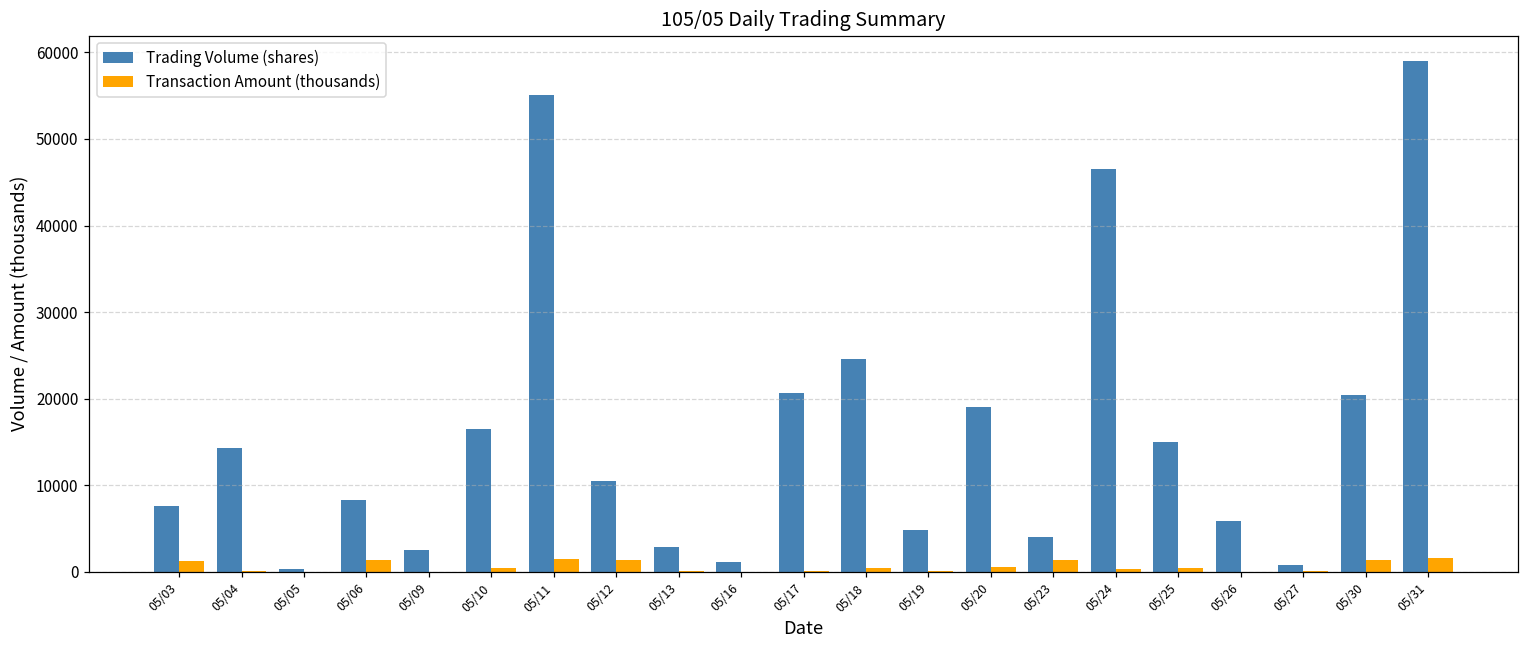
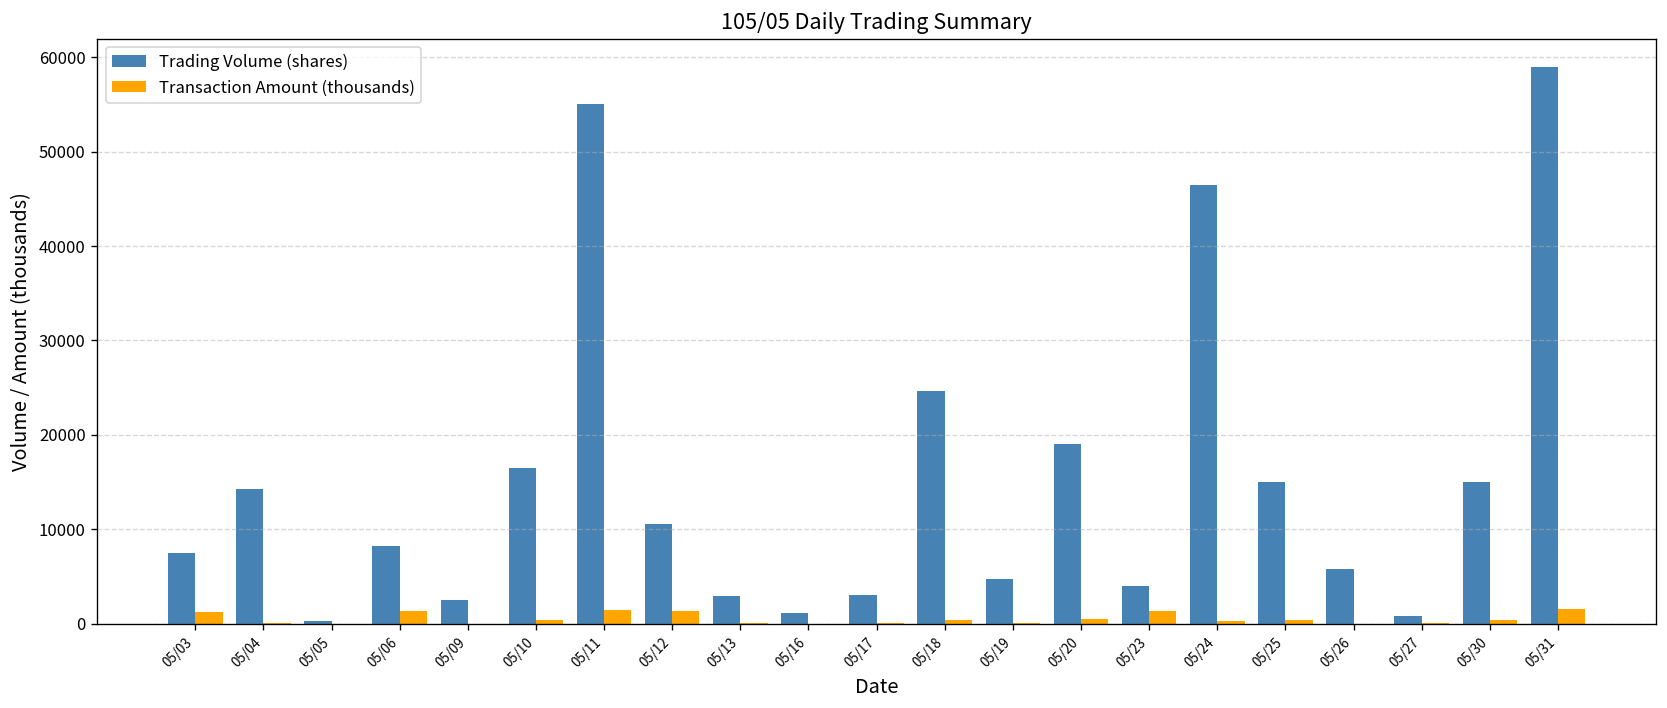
Trading Volume (shares), 05/17: 21000 -> 3000
Trading Volume (shares), 05/30: 20000 -> 15000
Transaction Amount (thousands), 05/30: 1000 -> 0
